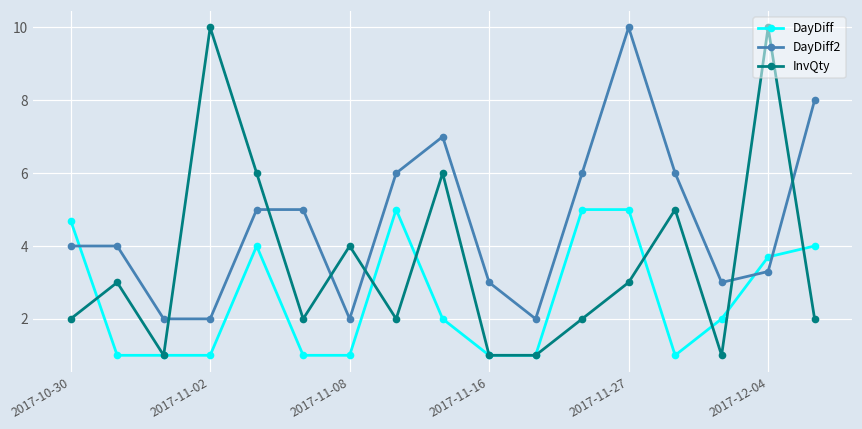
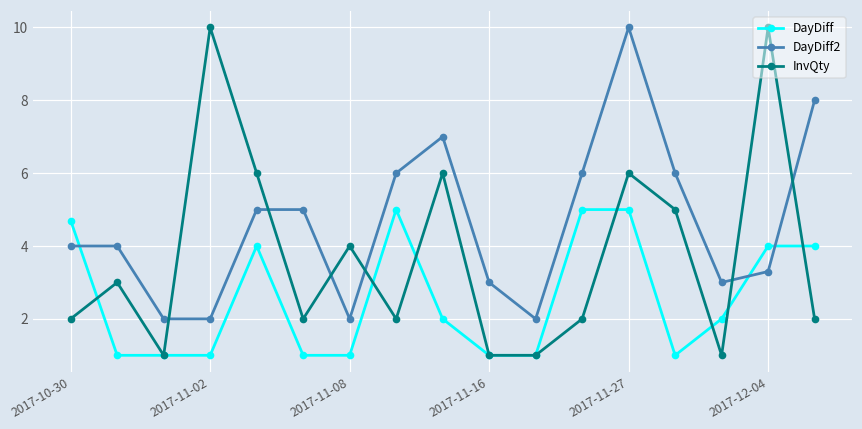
InvQty, 2017-11-27: 3 -> 6
DayDiff, 2017-12-04: 3.7 -> 4.0
